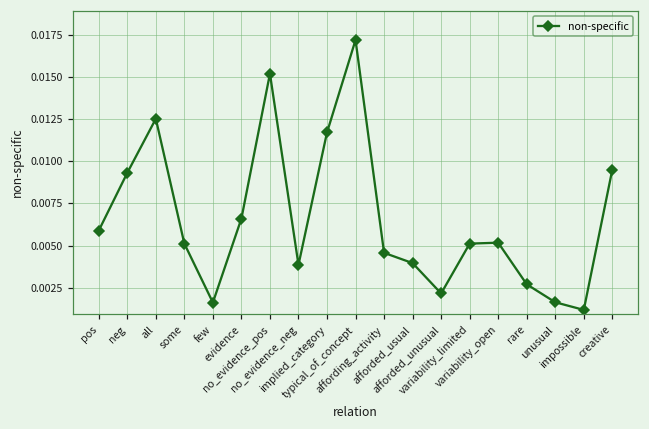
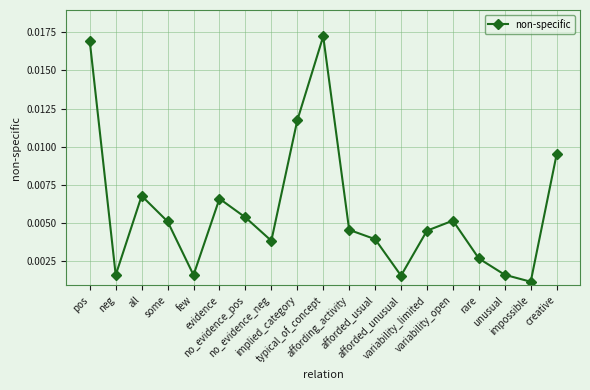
pos: 0.0059 -> 0.0169
neg: 0.0093 -> 0.0016
all: 0.0125 -> 0.0068
no_evidence_pos: 0.0152 -> 0.0054
afforded_unusual: 0.0022 -> 0.0016
variability_limited: 0.0051 -> 0.0045
